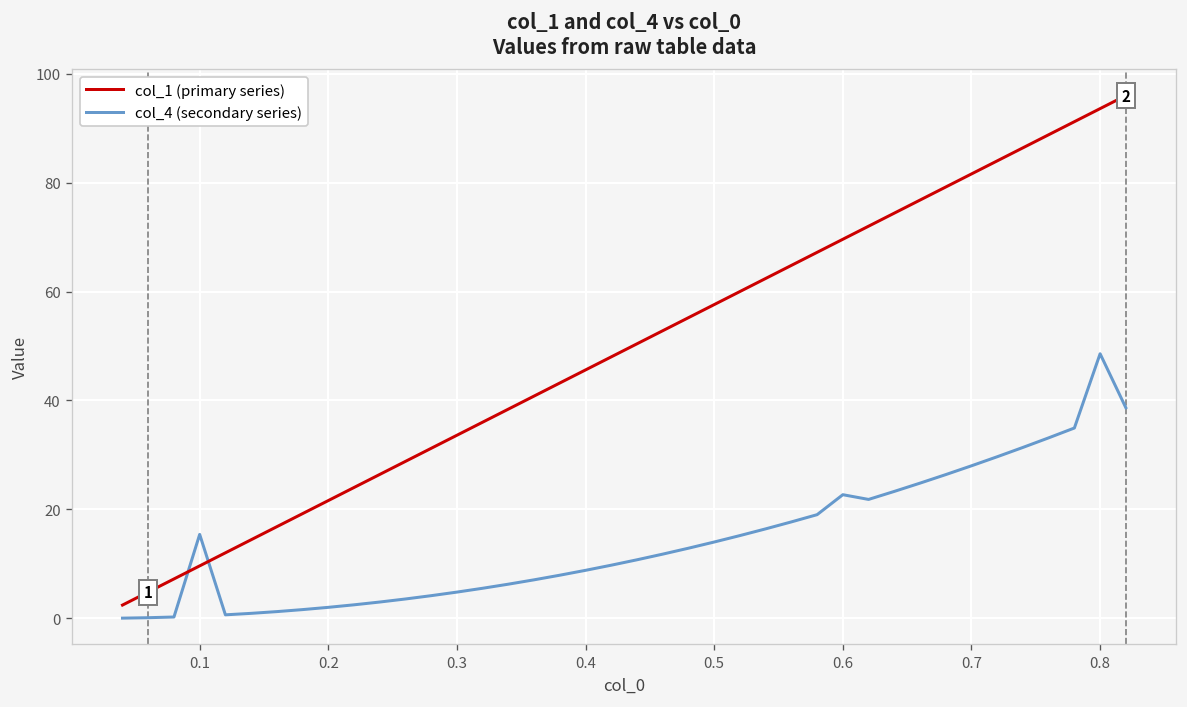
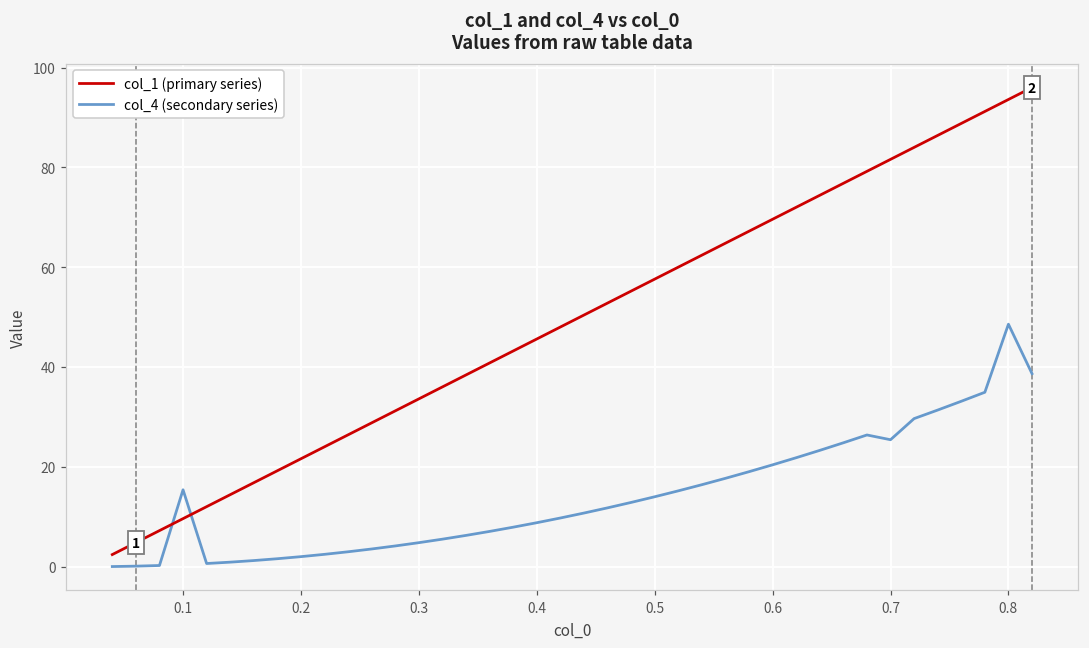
col_4 (secondary series), 0.6: 23 -> 20
col_4 (secondary series), 0.7: 28 -> 25
